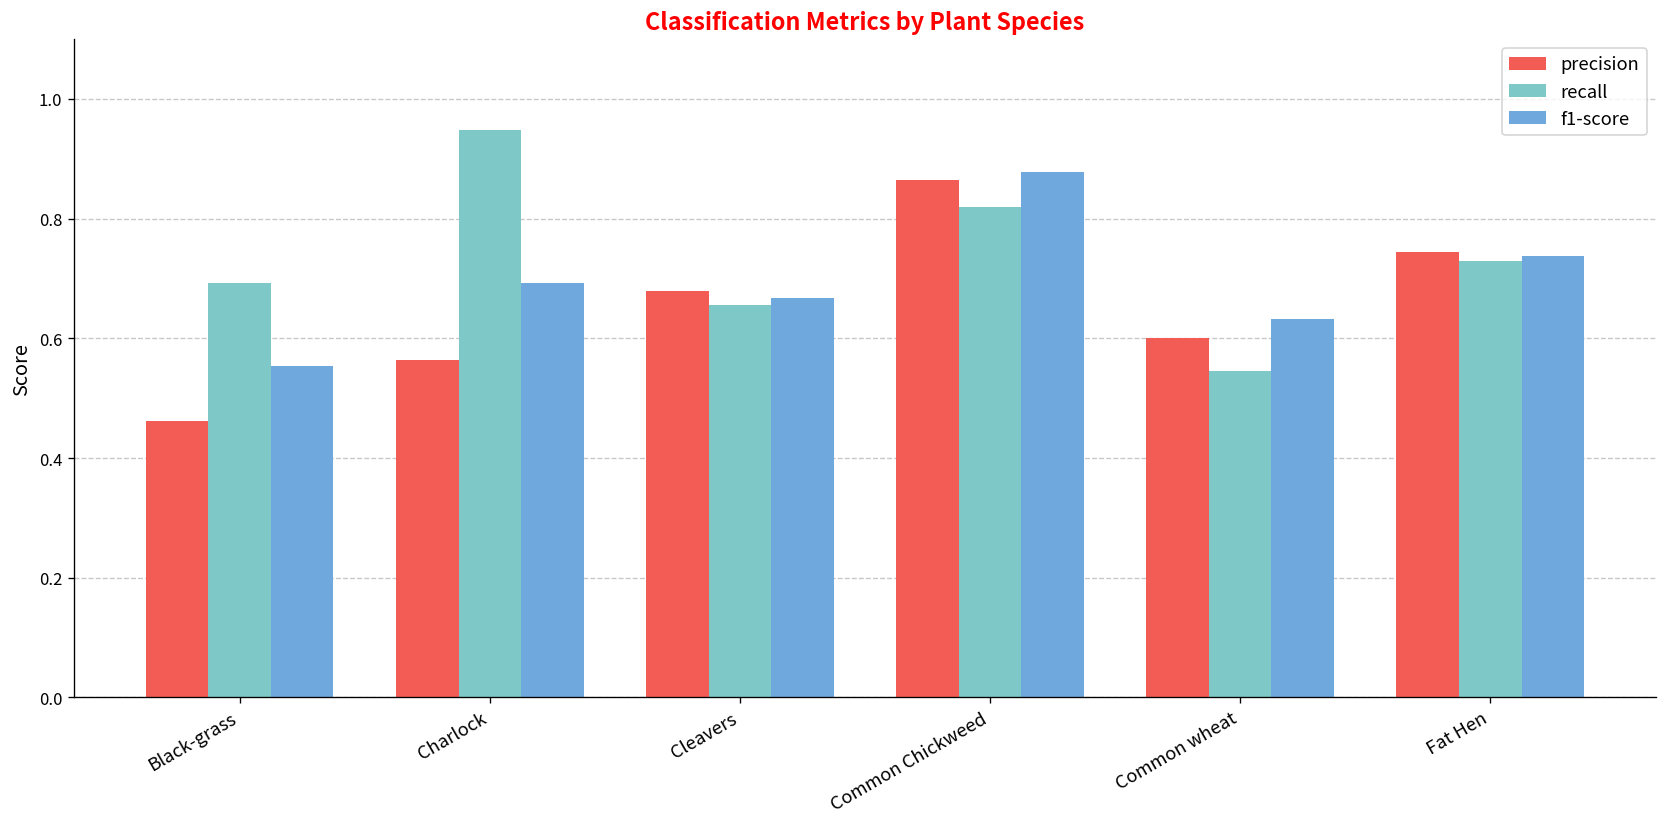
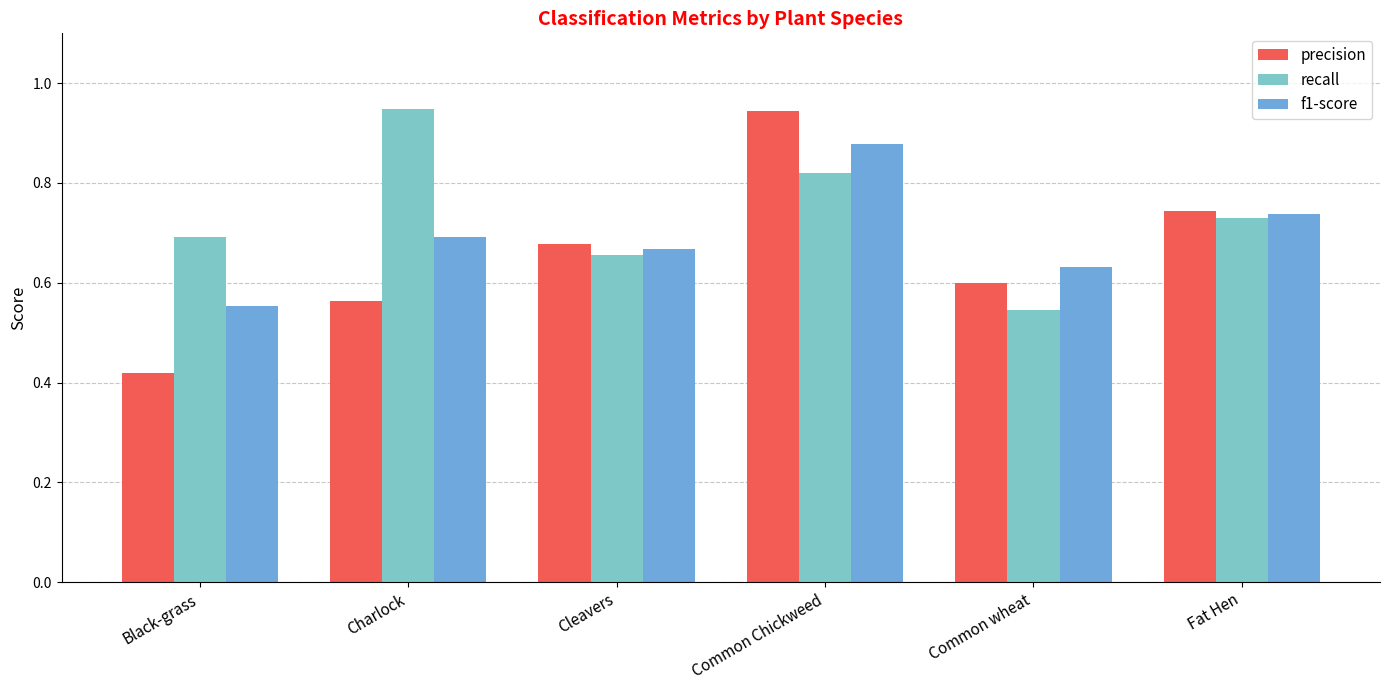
precision, Black-grass: 0.46 -> 0.42
precision, Common Chickweed: 0.86 -> 0.94
